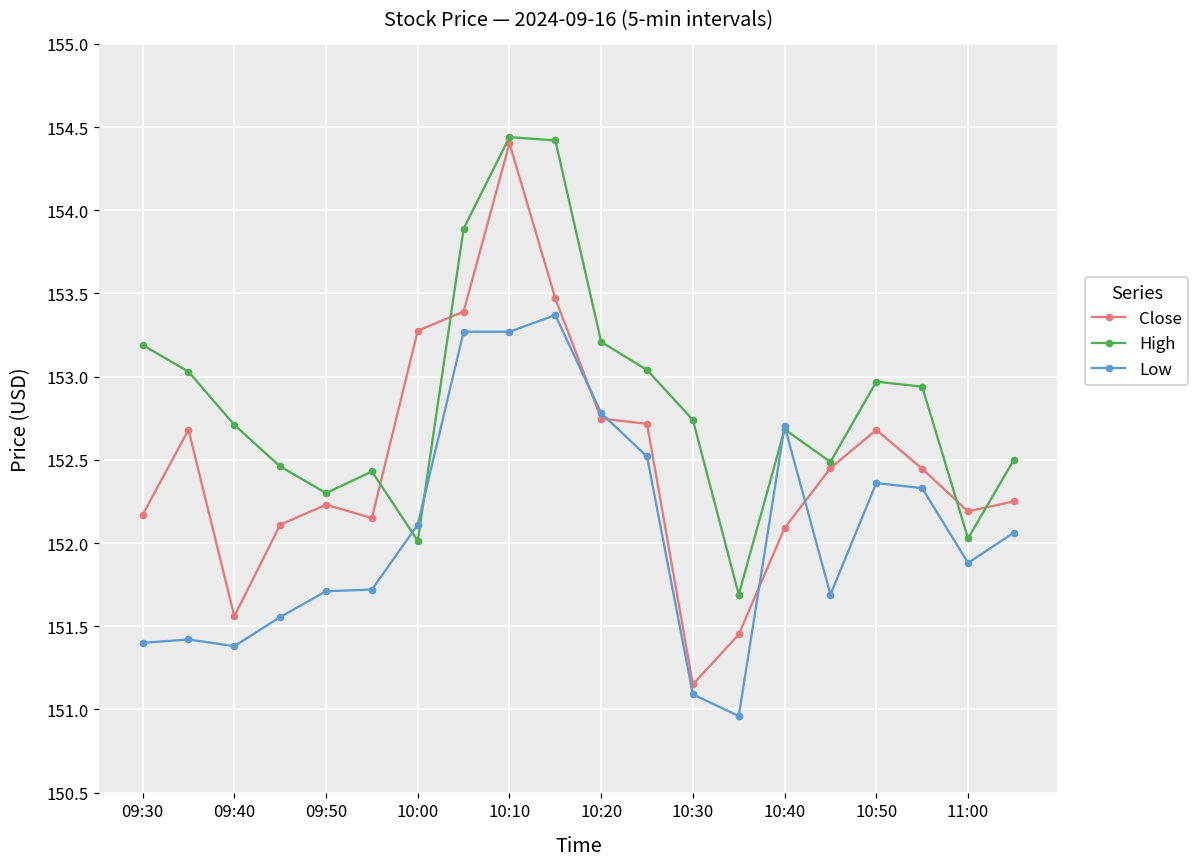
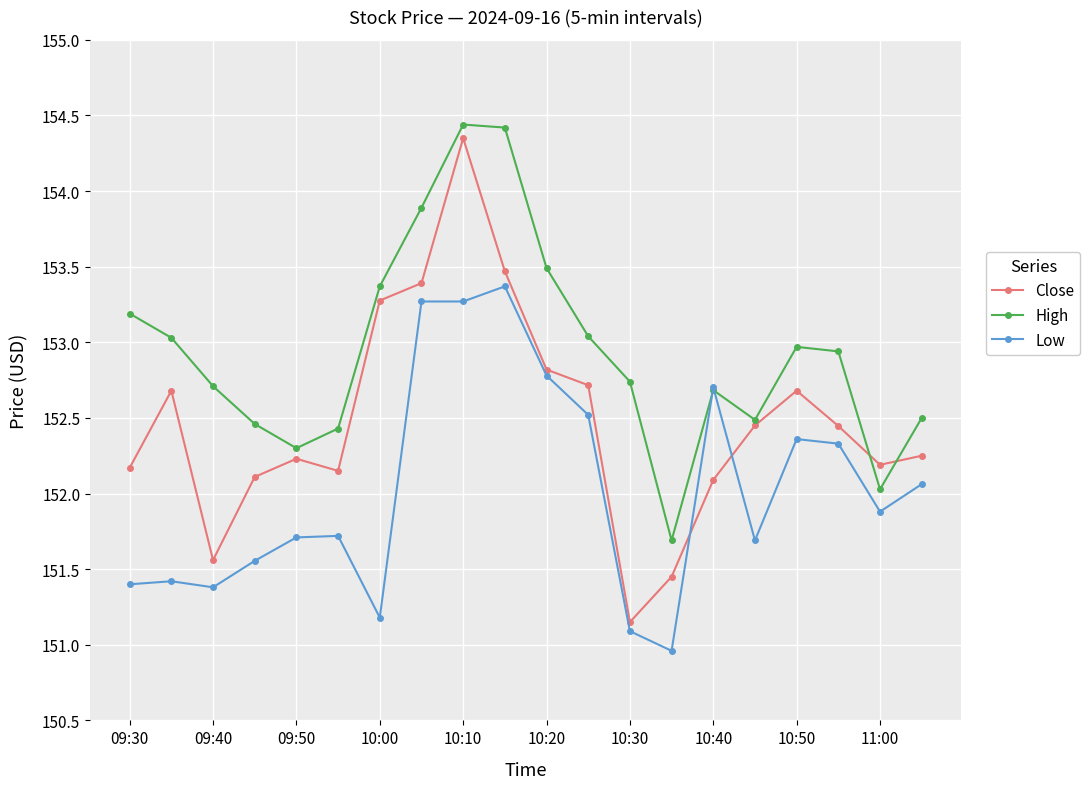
High, 10:00: 152.01 -> 153.37
Low, 10:00: 152.11 -> 151.18
Close, 10:10: 154.40 -> 154.35
Close, 10:20: 152.75 -> 152.82
High, 10:20: 153.21 -> 153.49
